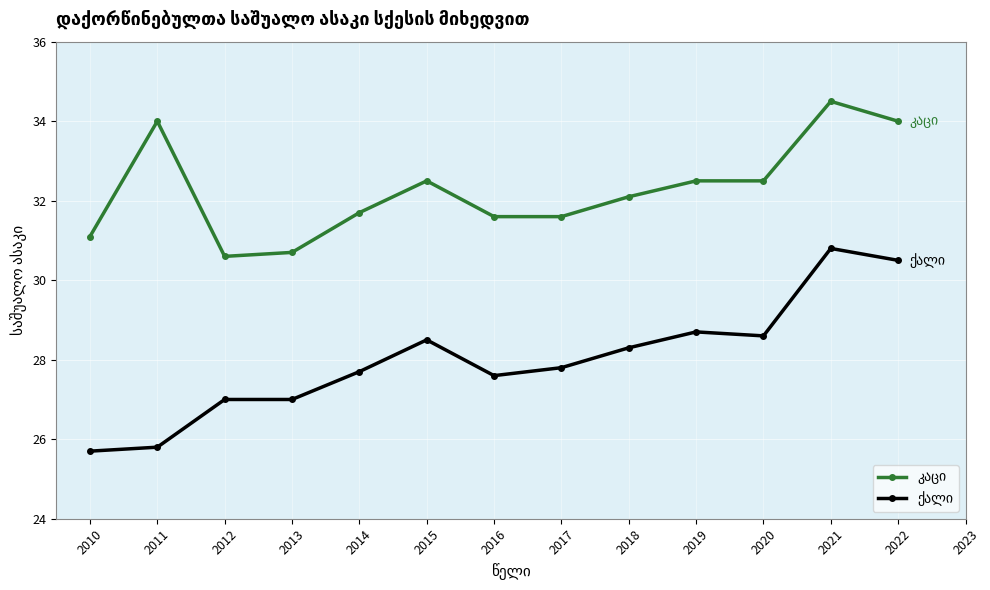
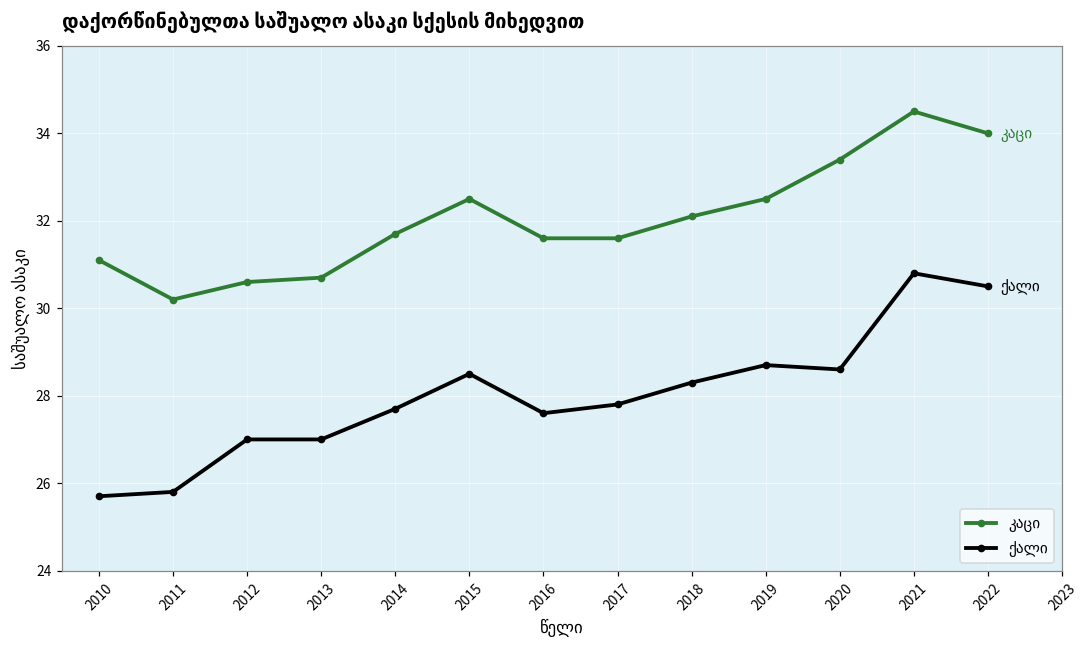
კაცი, 2011: 34.0 -> 30.2
კაცი, 2020: 32.5 -> 33.4
